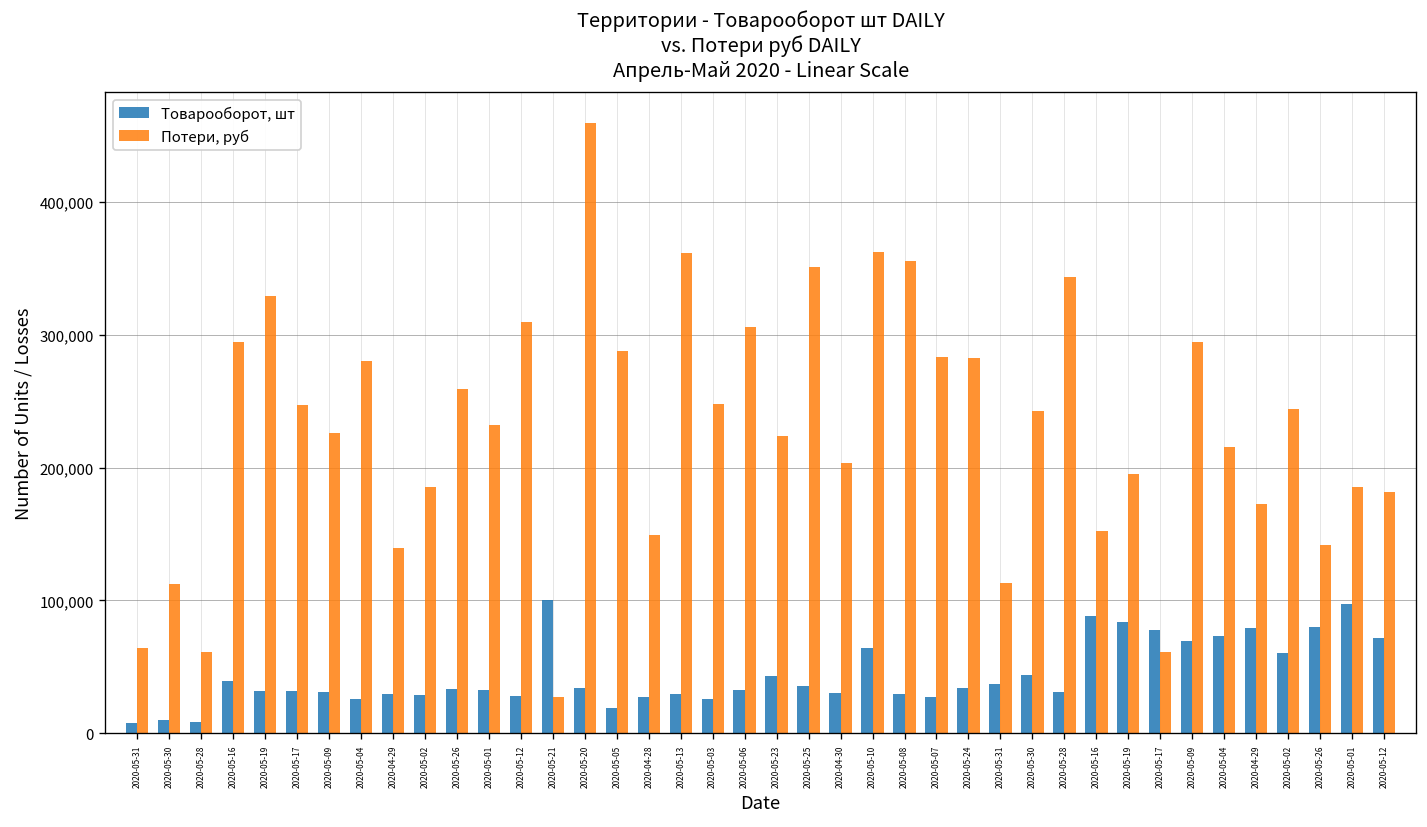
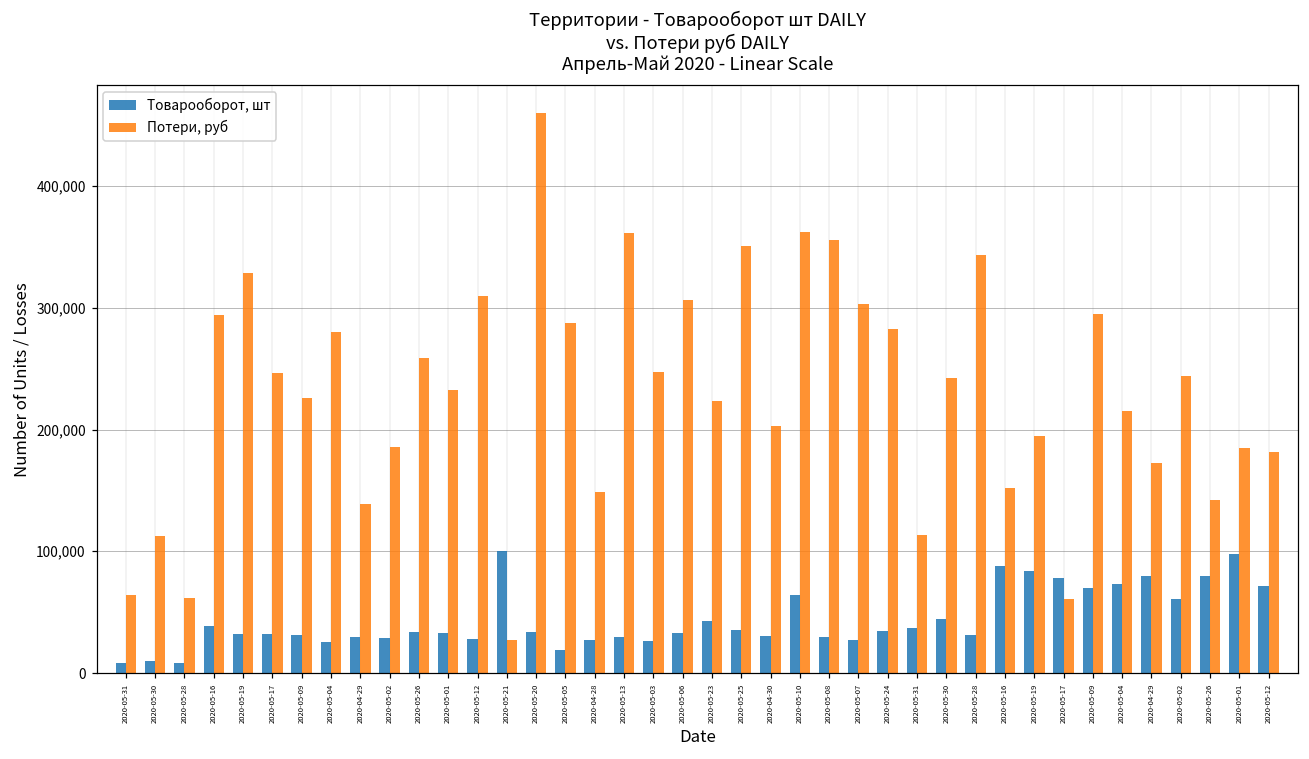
Потери, руб, 2020-05-07: 283,000 -> 303,000
